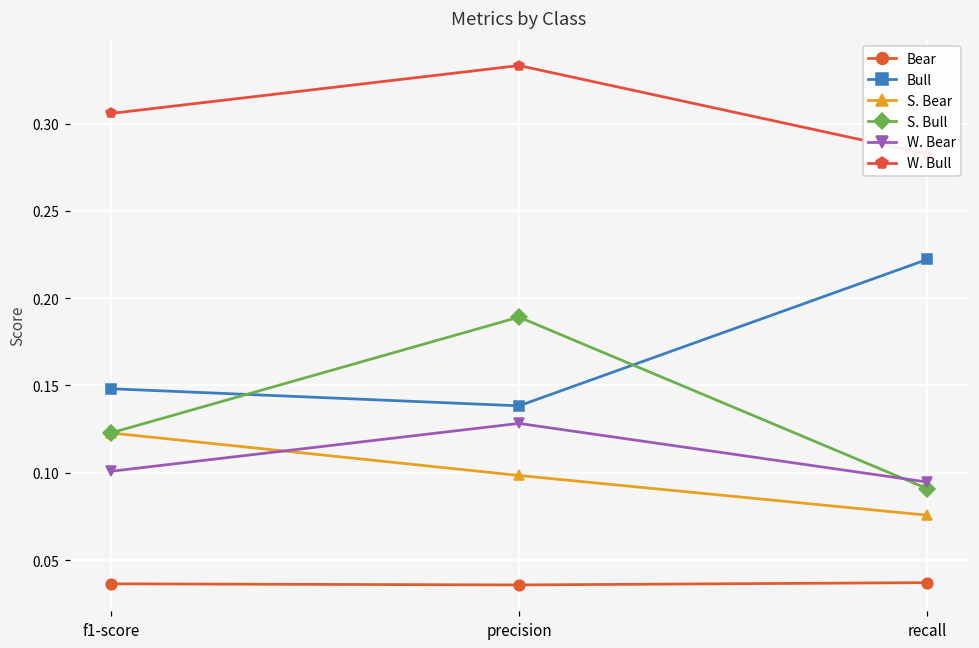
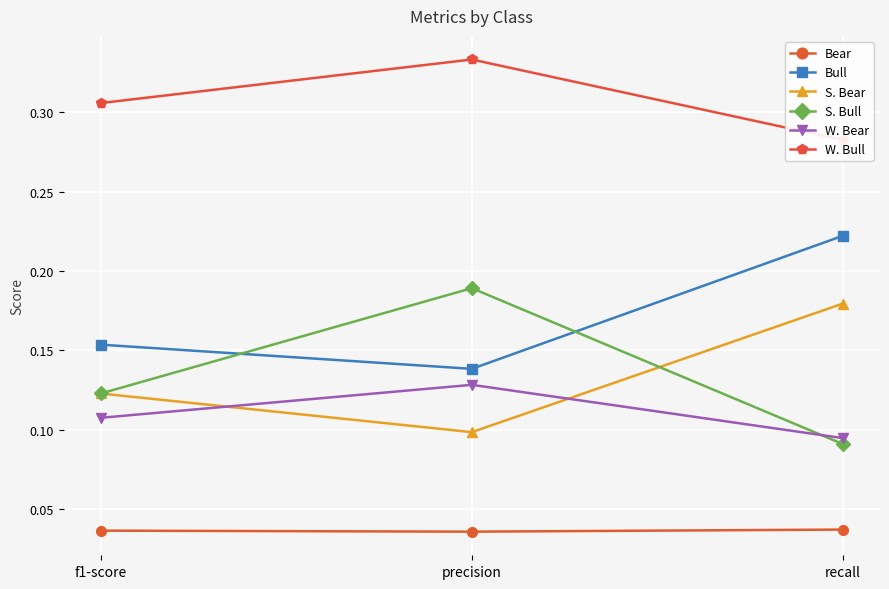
Bull, f1-score: 0.148 -> 0.154
W. Bear, f1-score: 0.101 -> 0.107
S. Bear, recall: 0.076 -> 0.179
